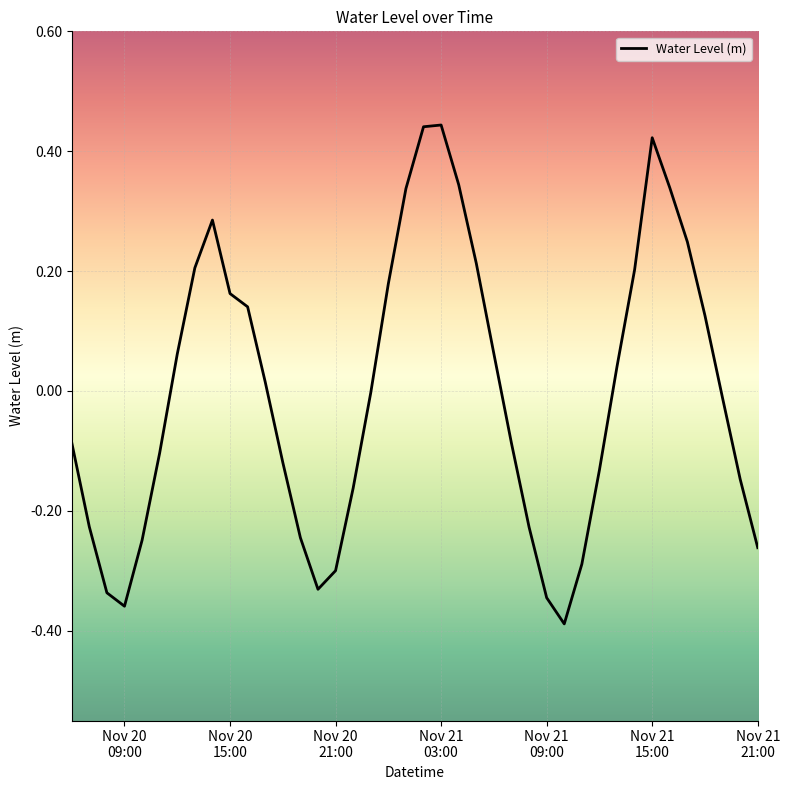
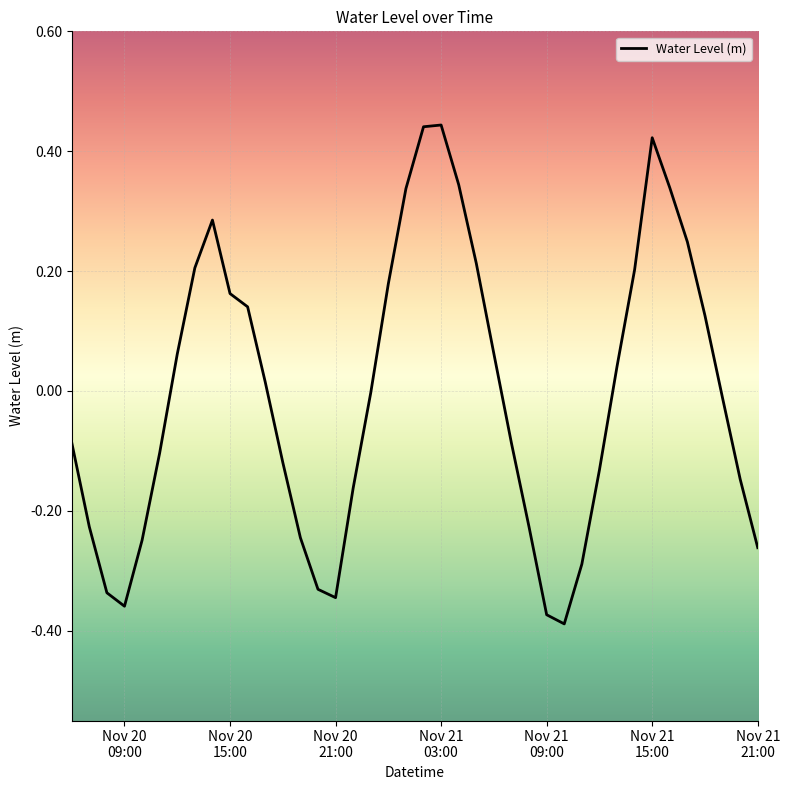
Nov 20 21:00: -0.30 -> -0.34
Nov 21 09:00: -0.35 -> -0.37
